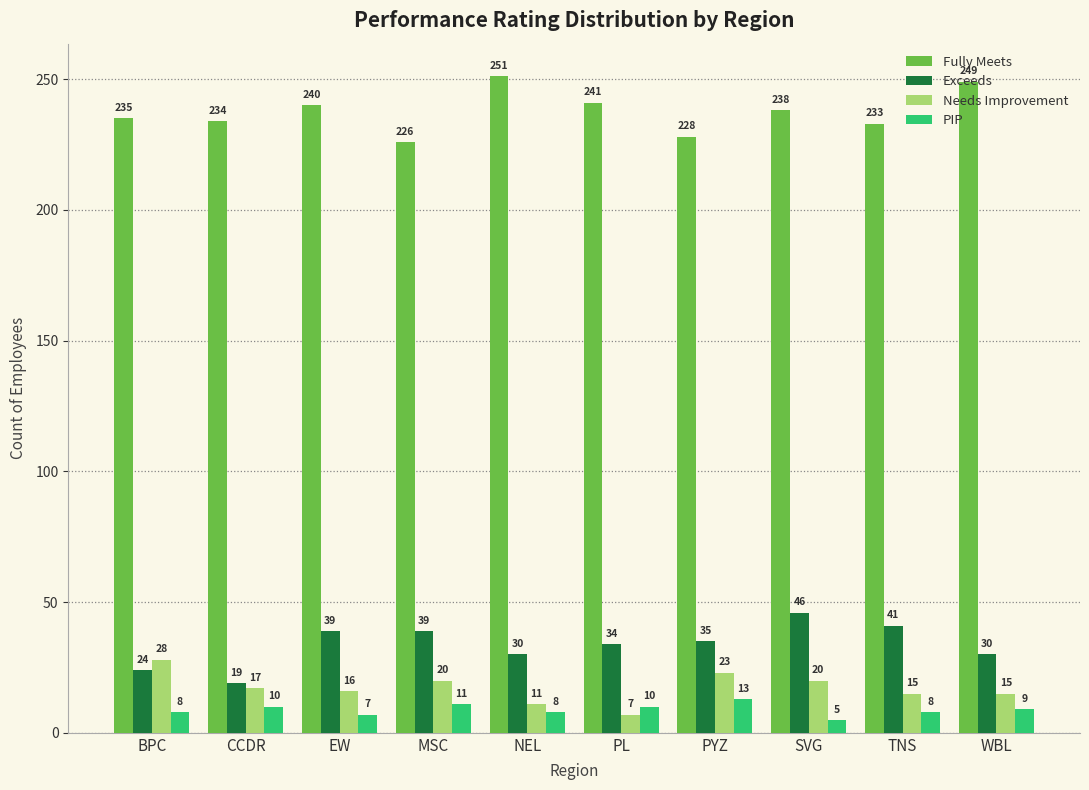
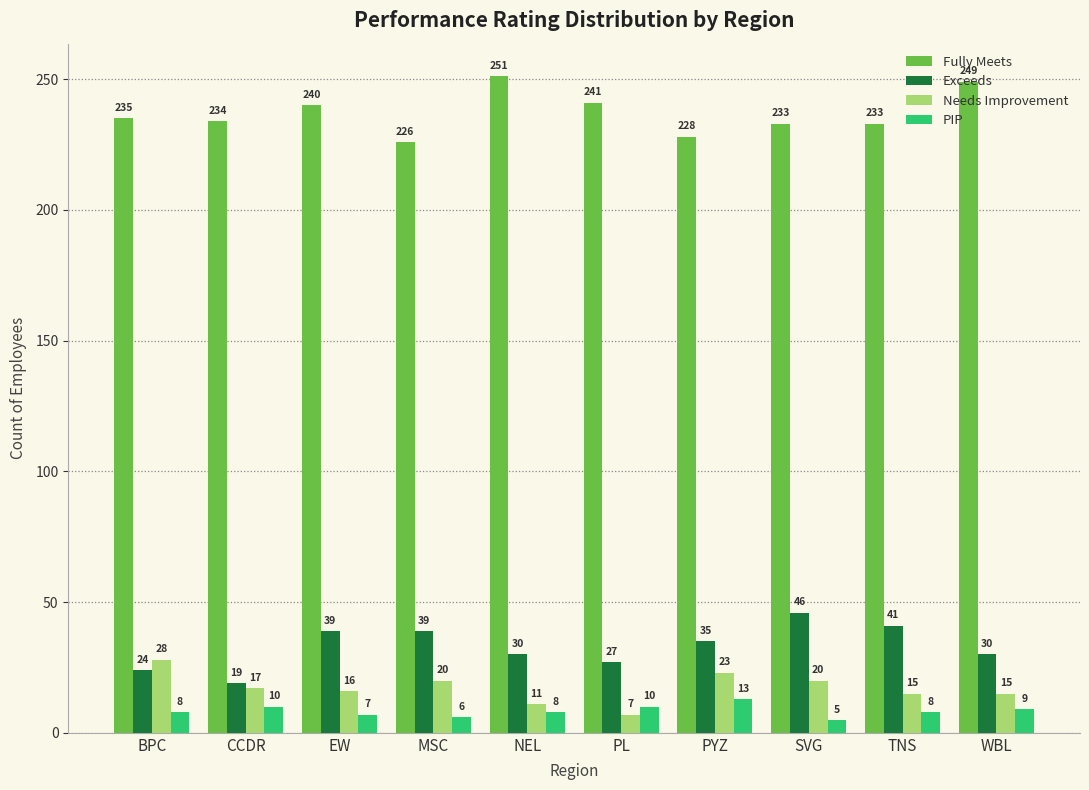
PIP, MSC: 11 -> 6
Exceeds, PL: 34 -> 27
Fully Meets, SVG: 238 -> 233
